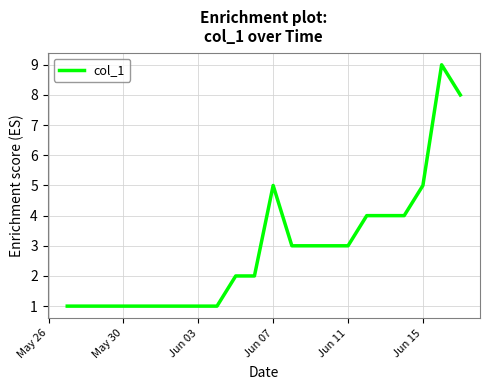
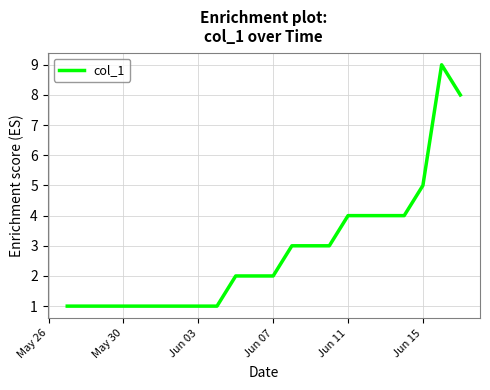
Jun 07: 5 -> 2
Jun 11: 3 -> 4
